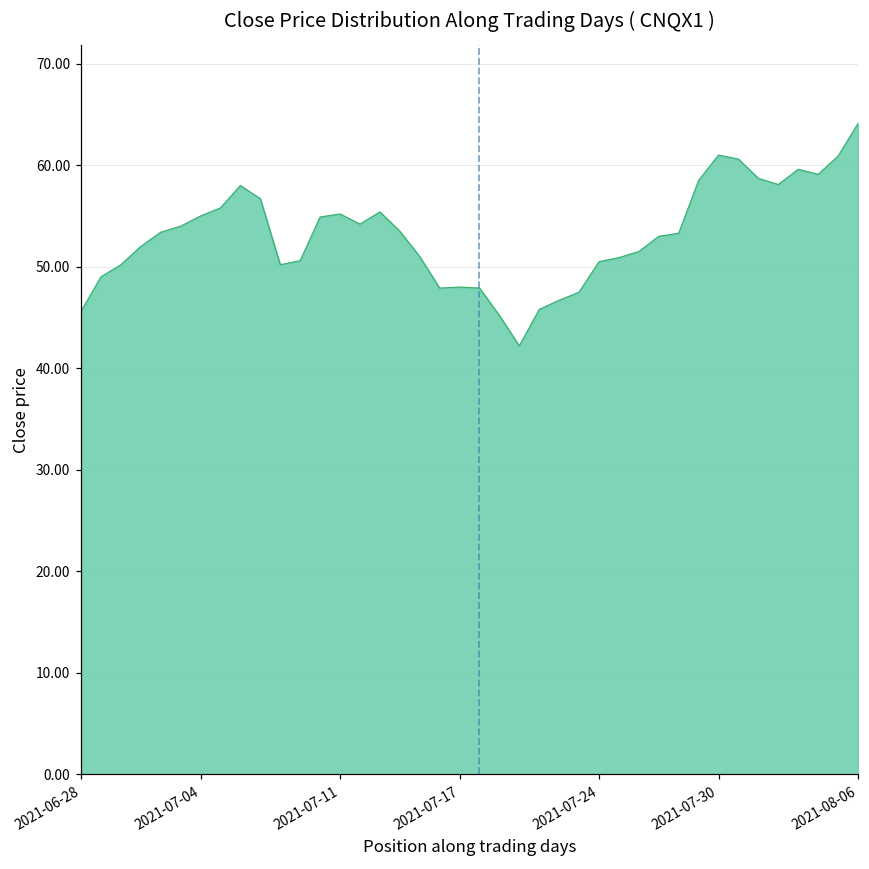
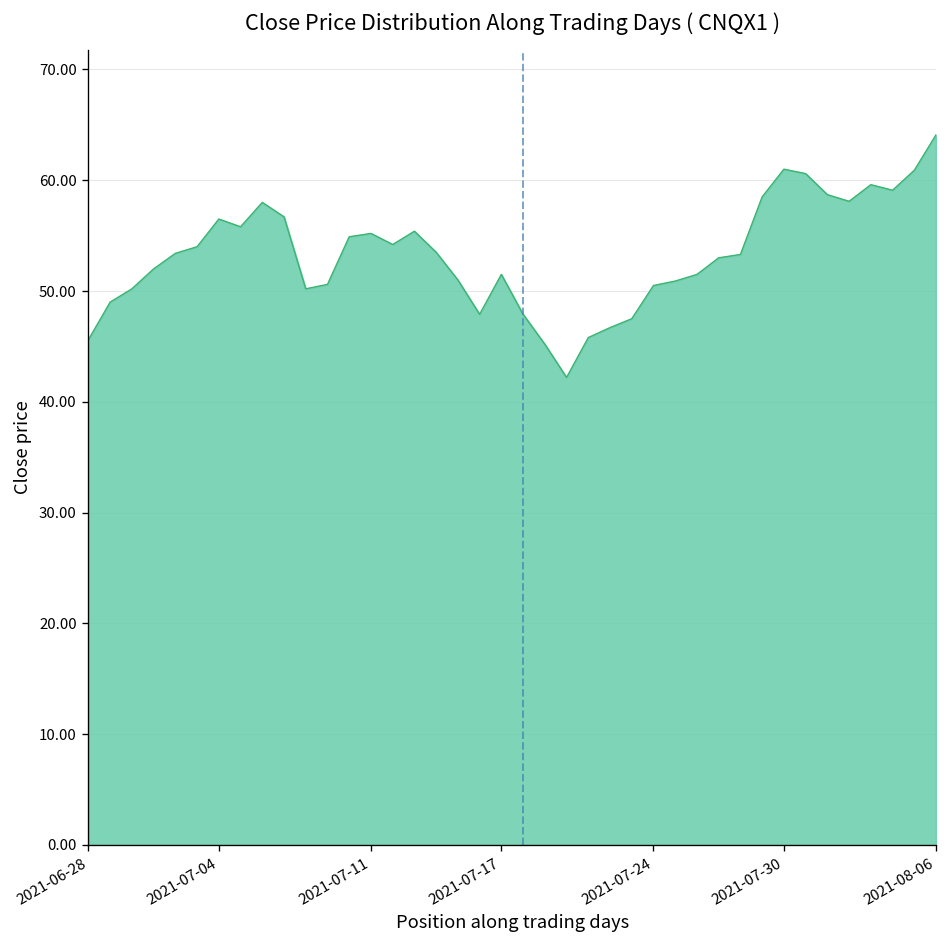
2021-07-04: 55 -> 57
2021-07-17: 48 -> 52
